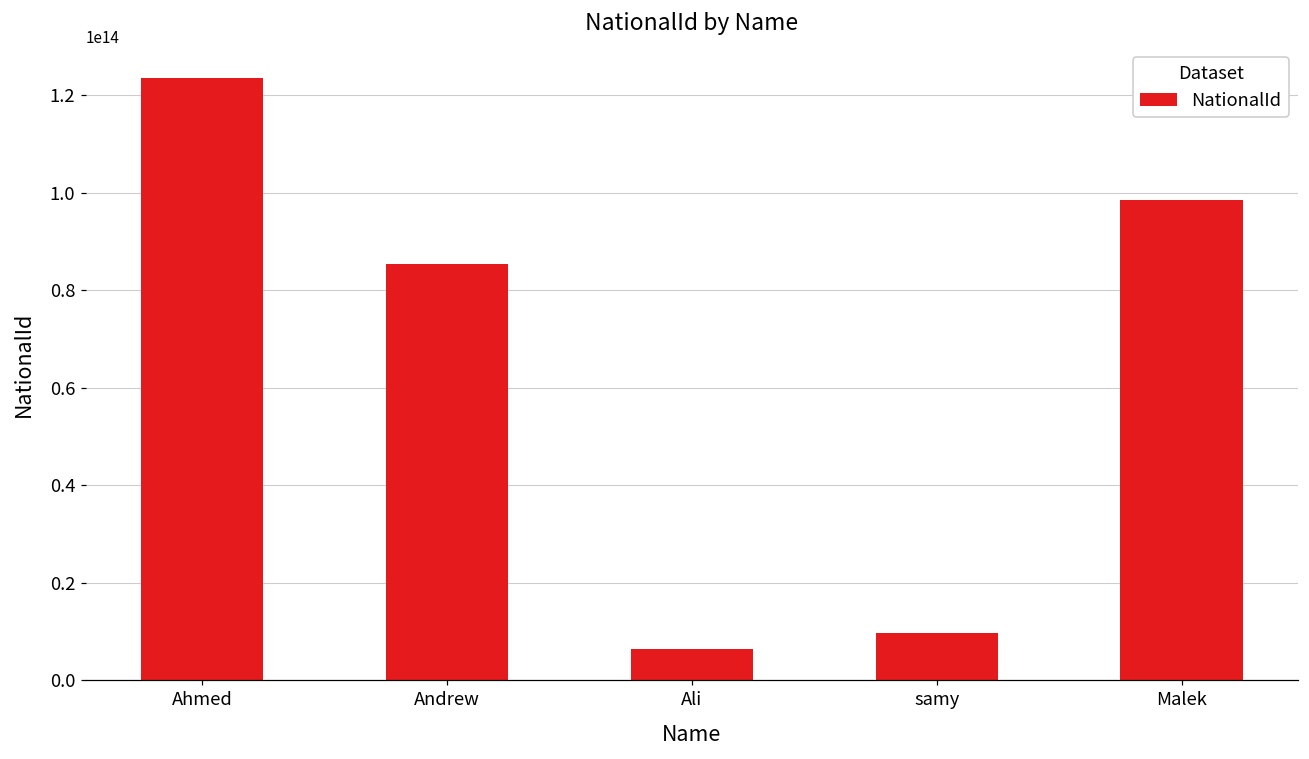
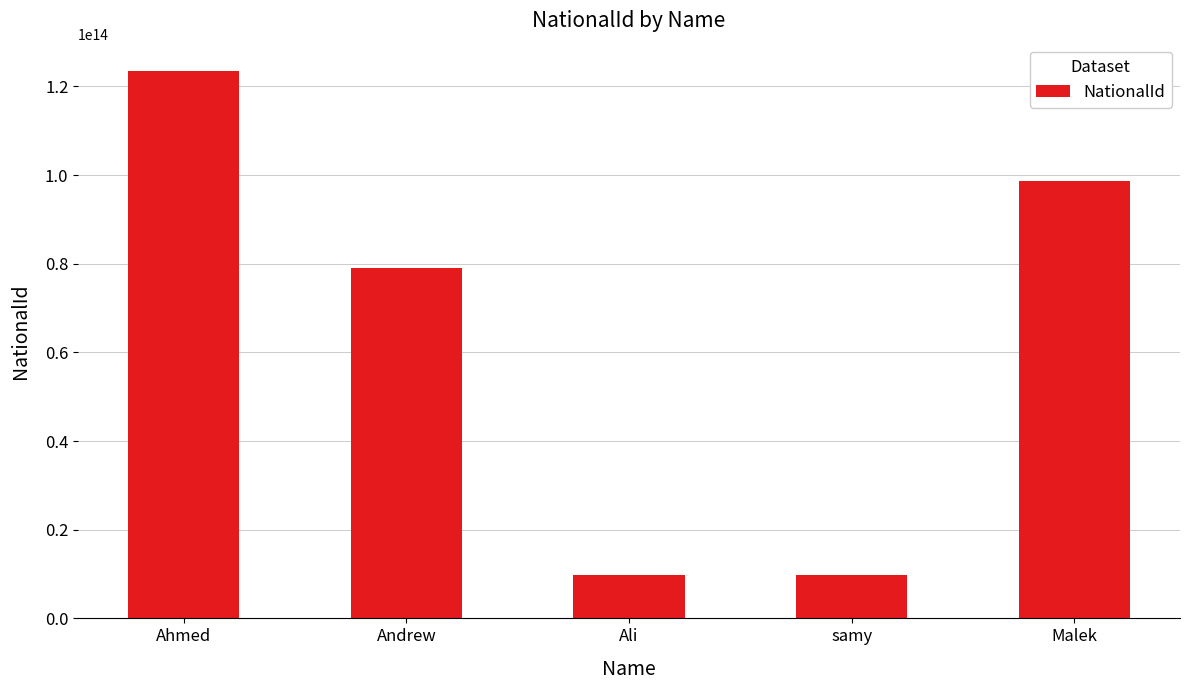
Andrew: 85000000000000 -> 79000000000000
Ali: 6000000000000 -> 10000000000000
